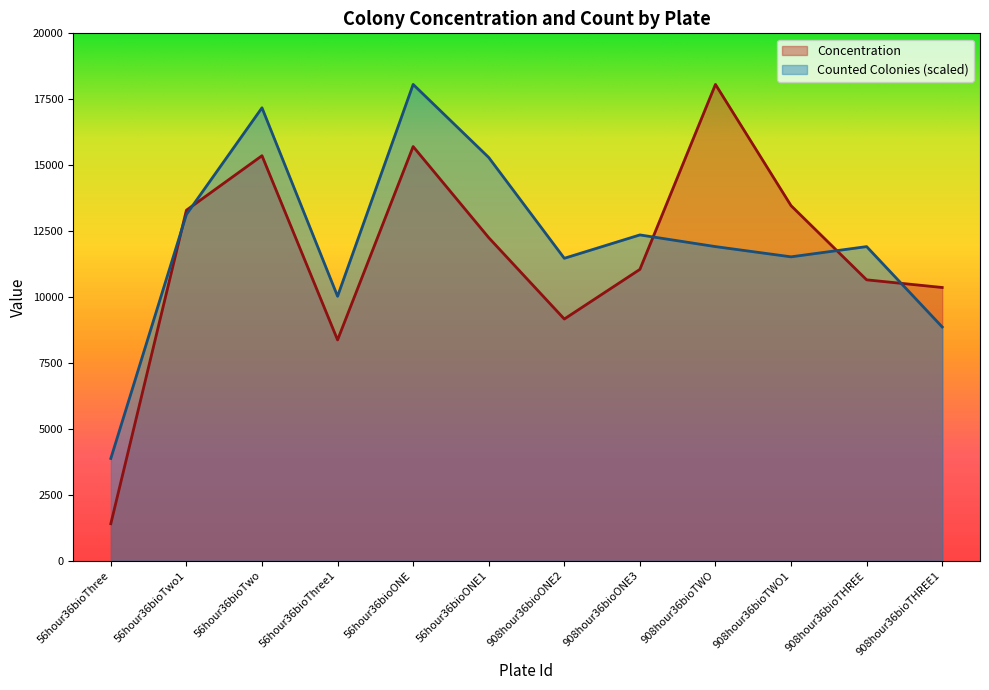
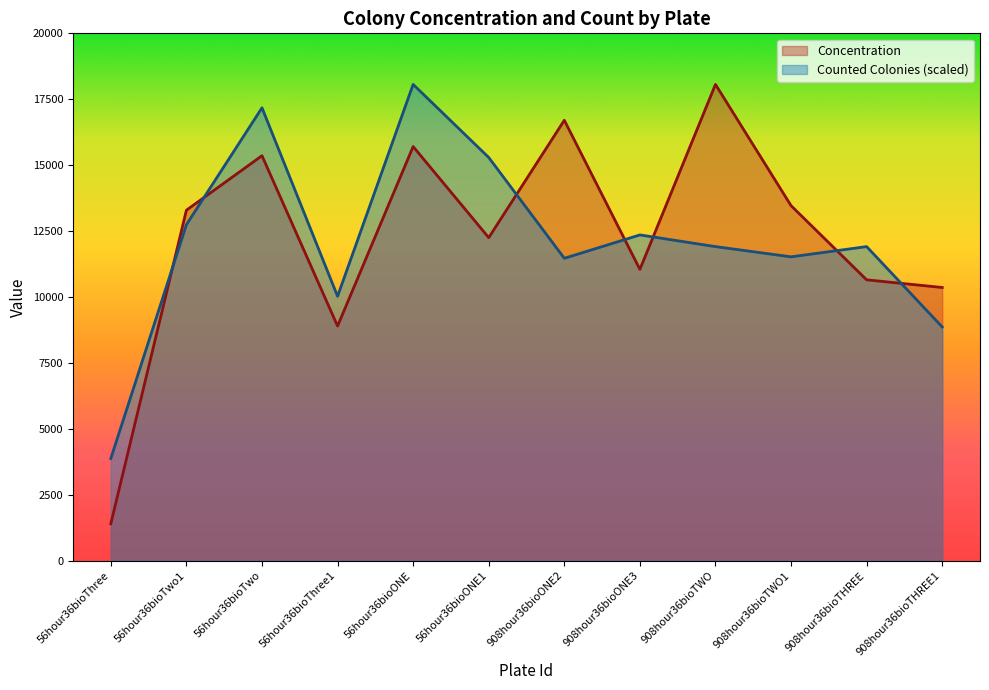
Counted Colonies (scaled), 56hour36bioTwo1: 13100 -> 12700
Concentration, 56hour36bioThree1: 8400 -> 8900
Concentration, 908hour36bioONE2: 9200 -> 16700
